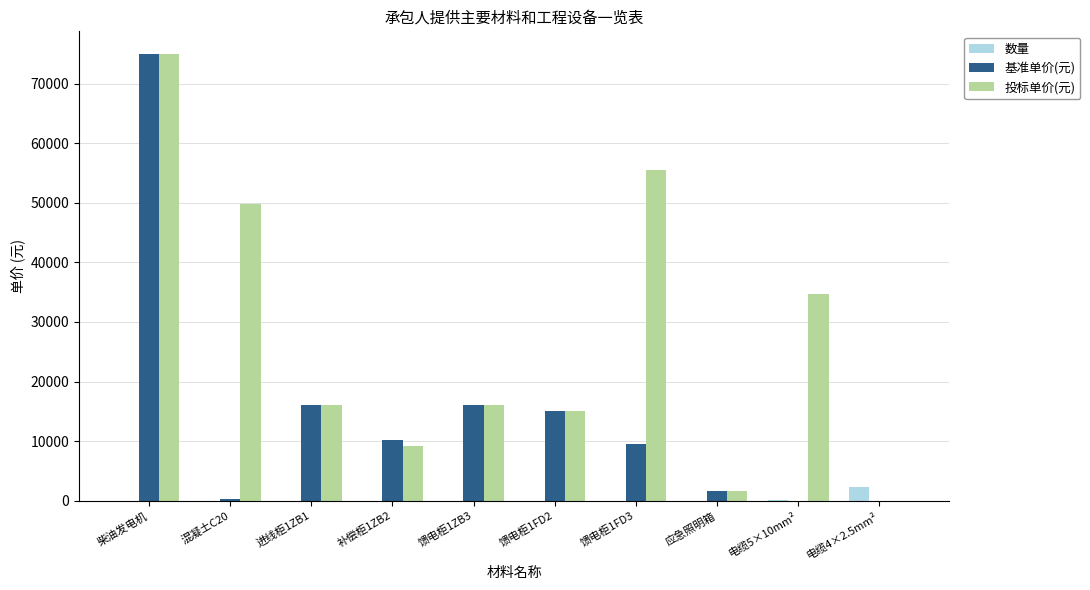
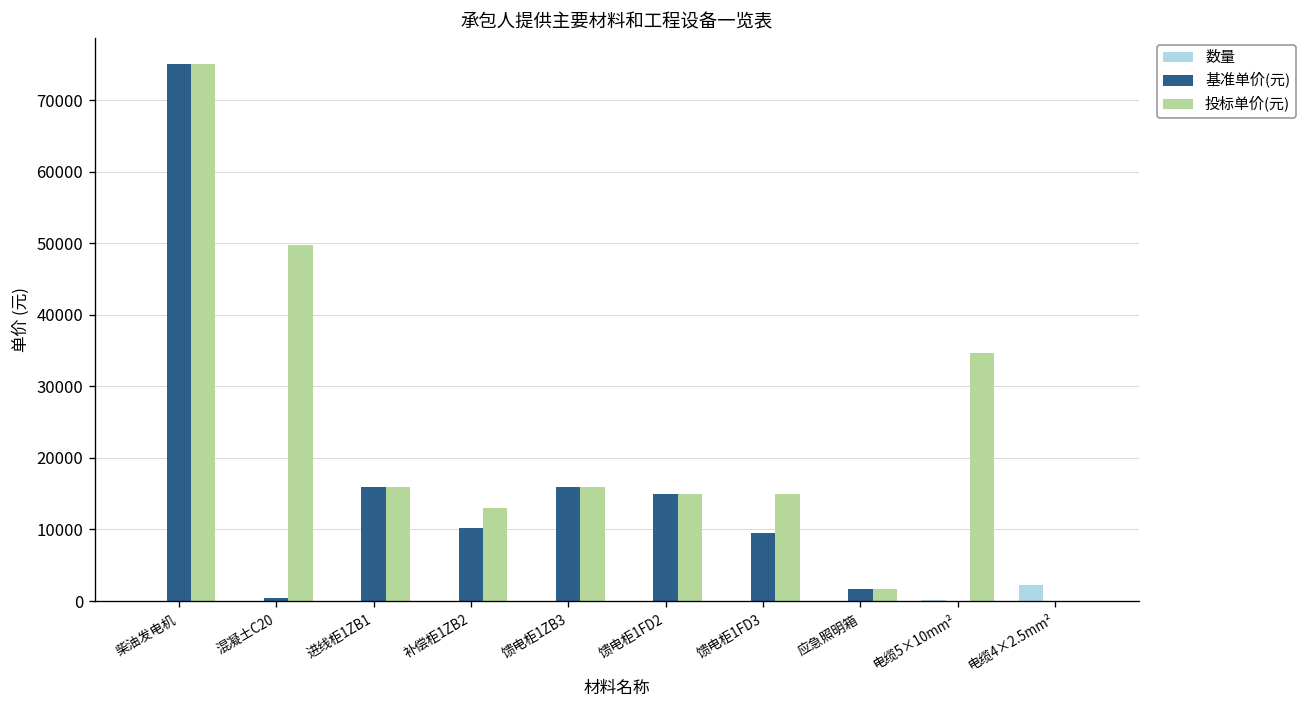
投标单价(元), 补偿柜1ZB2: 9000 -> 13000
投标单价(元), 馈电柜1FD3: 56000 -> 15000
